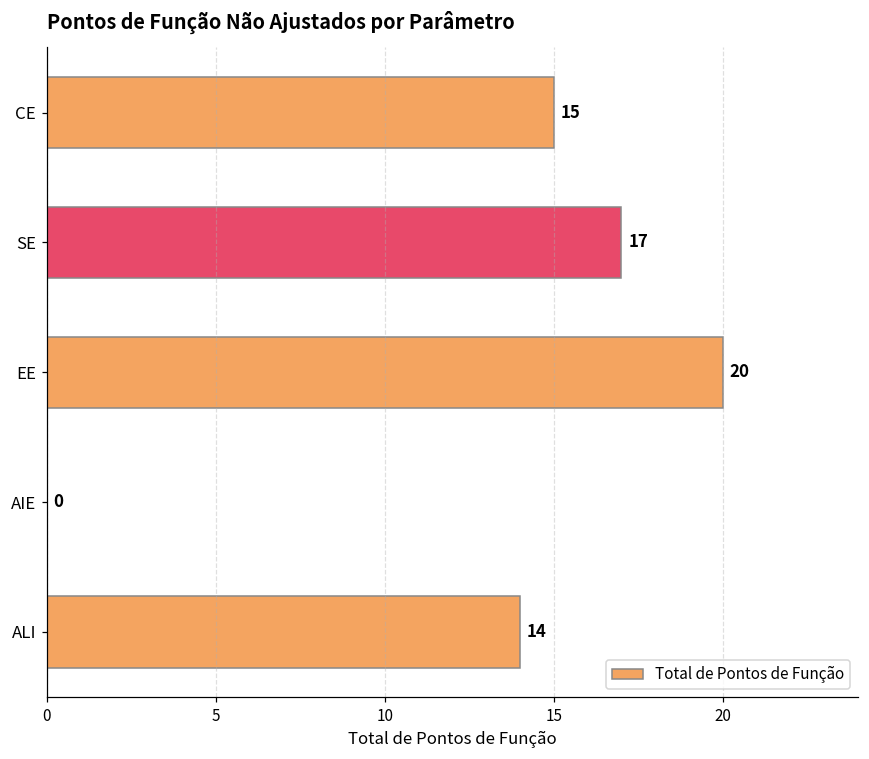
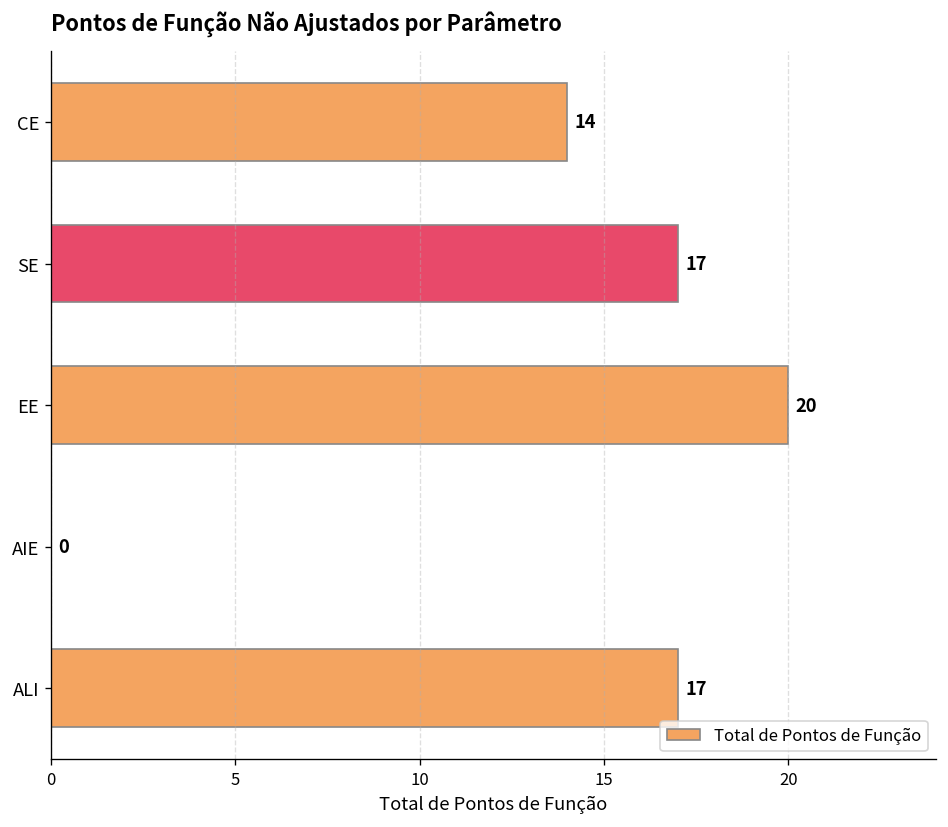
CE: 15 -> 14
ALI: 14 -> 17
